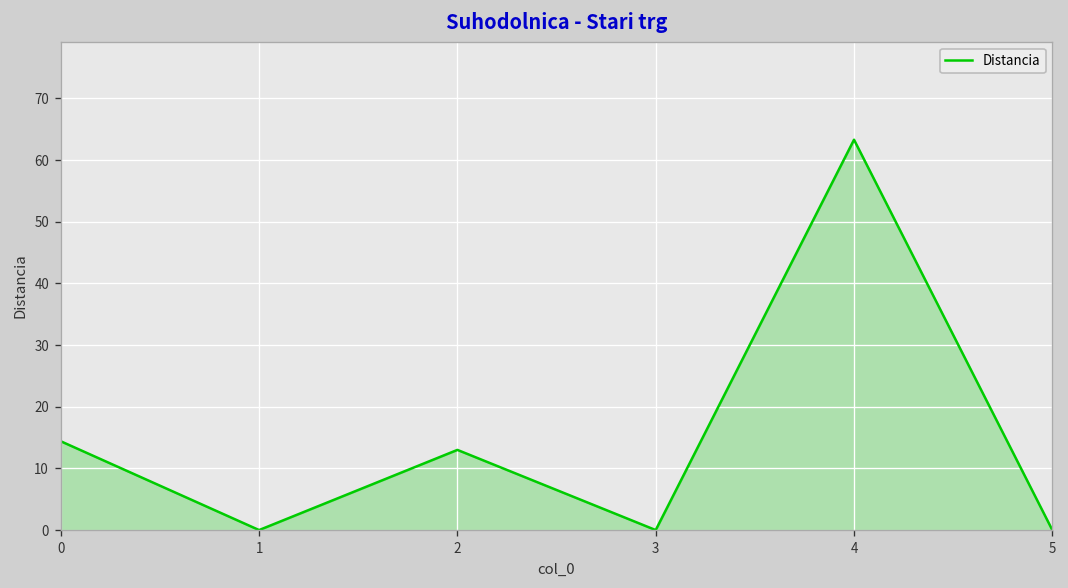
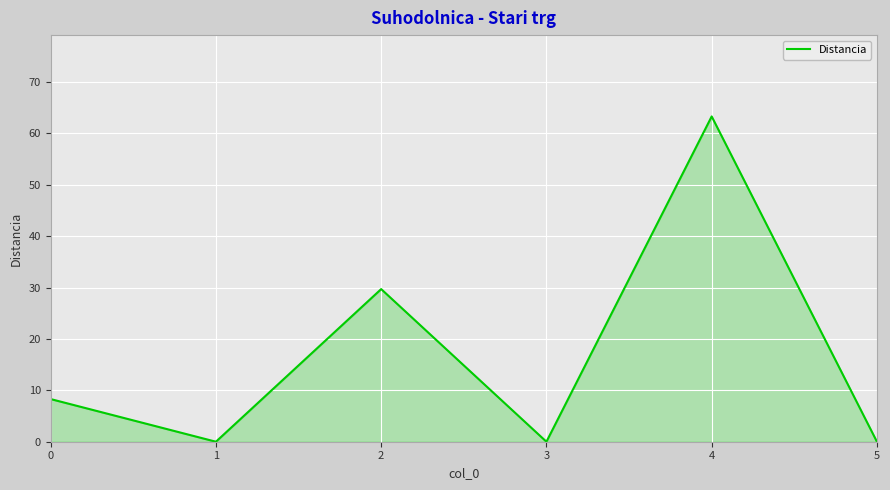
0: 14 -> 8
2: 13 -> 30
